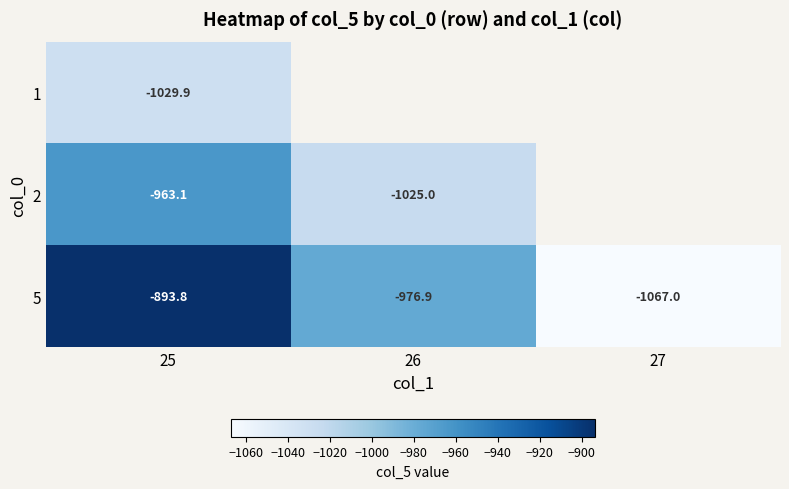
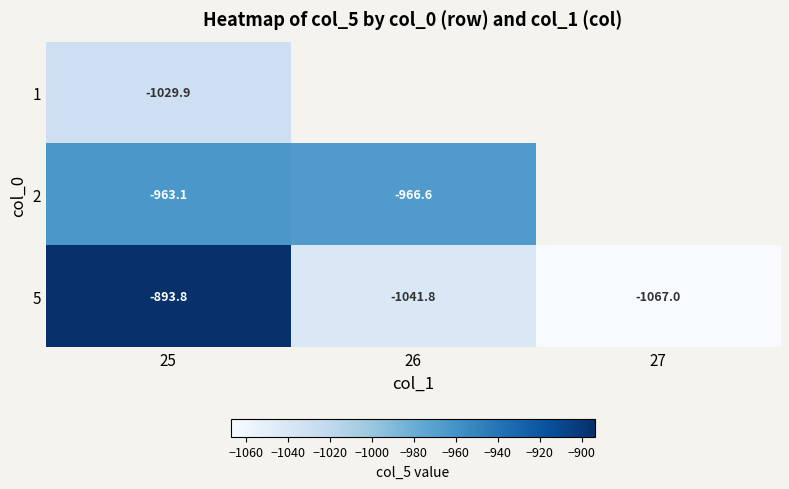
2, 26: -1025.0 -> -966.6
5, 26: -976.9 -> -1041.8
